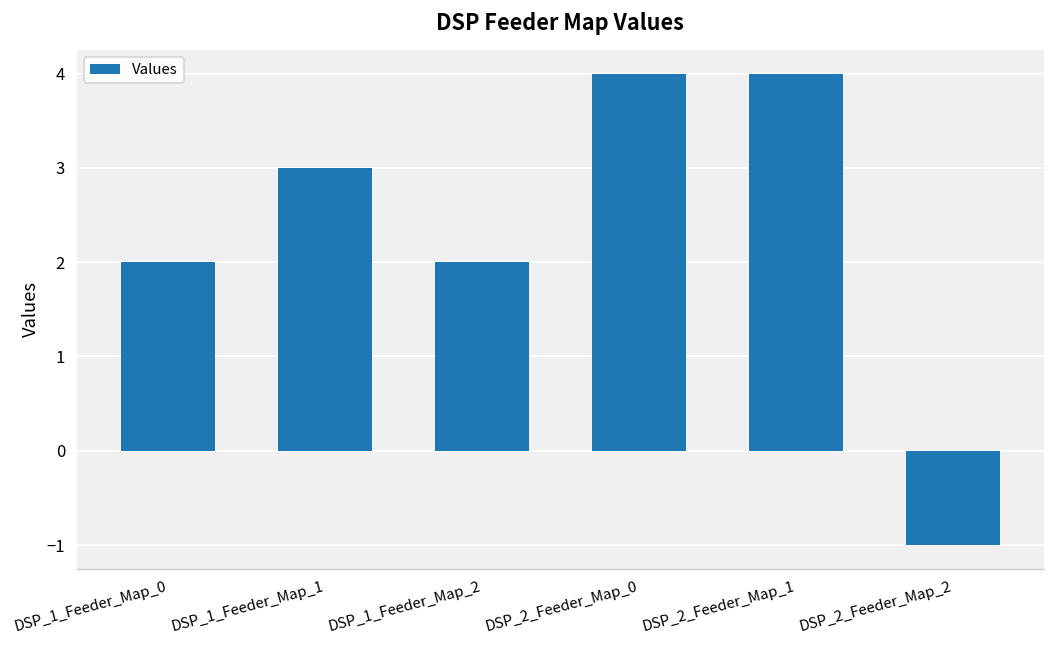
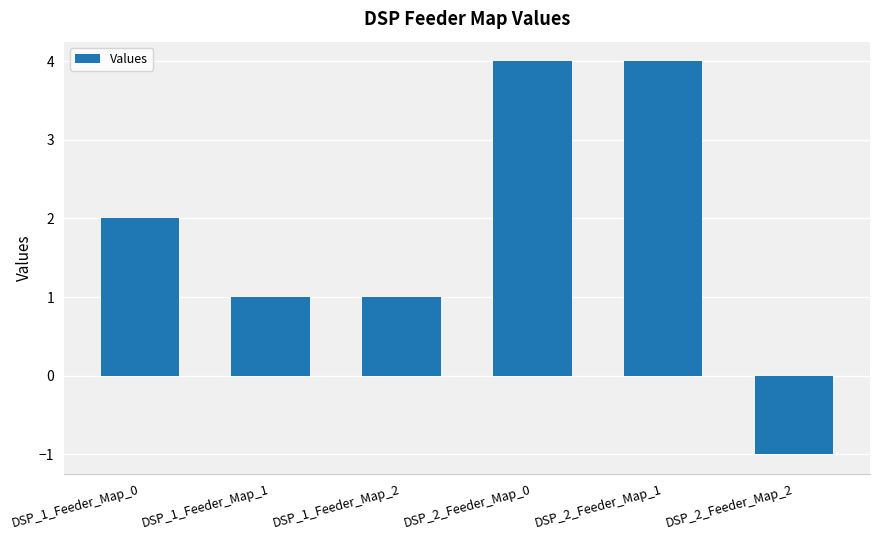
DSP_1_Feeder_Map_1: 3 -> 1
DSP_1_Feeder_Map_2: 2 -> 1
